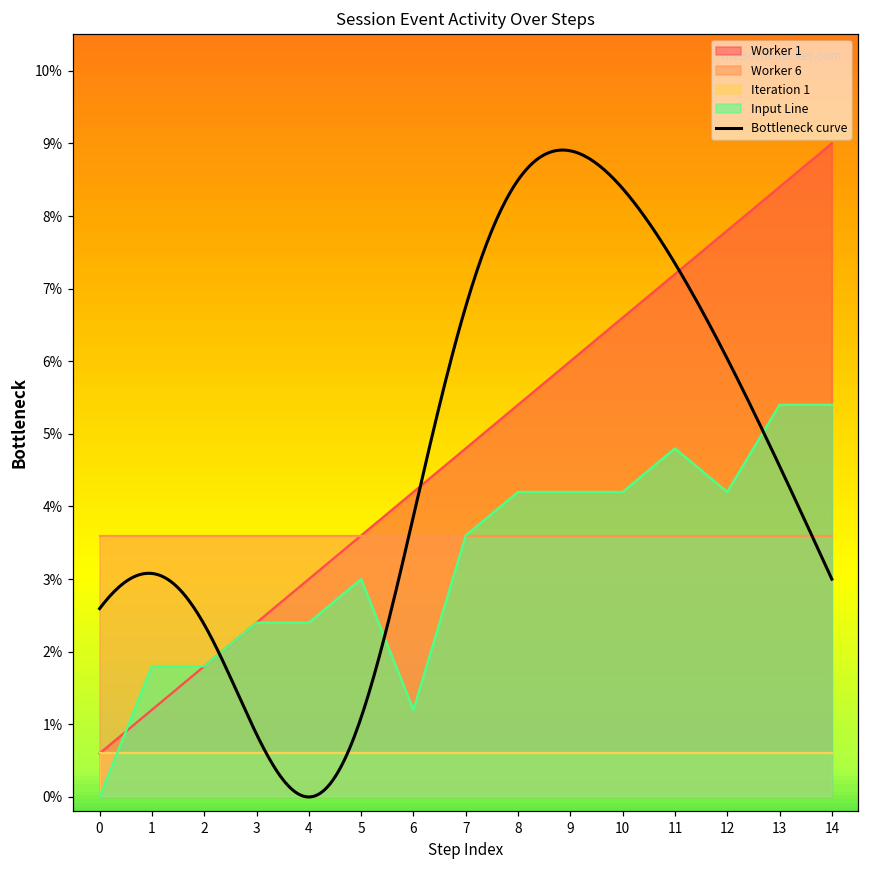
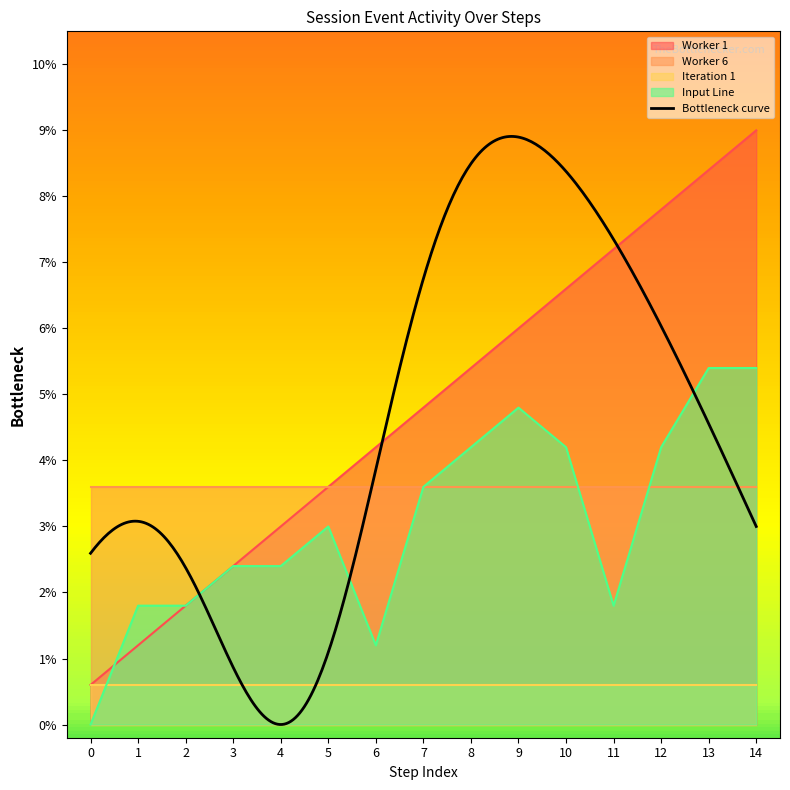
Input Line, 9: 4.2% -> 4.8%
Input Line, 11: 4.8% -> 1.8%
